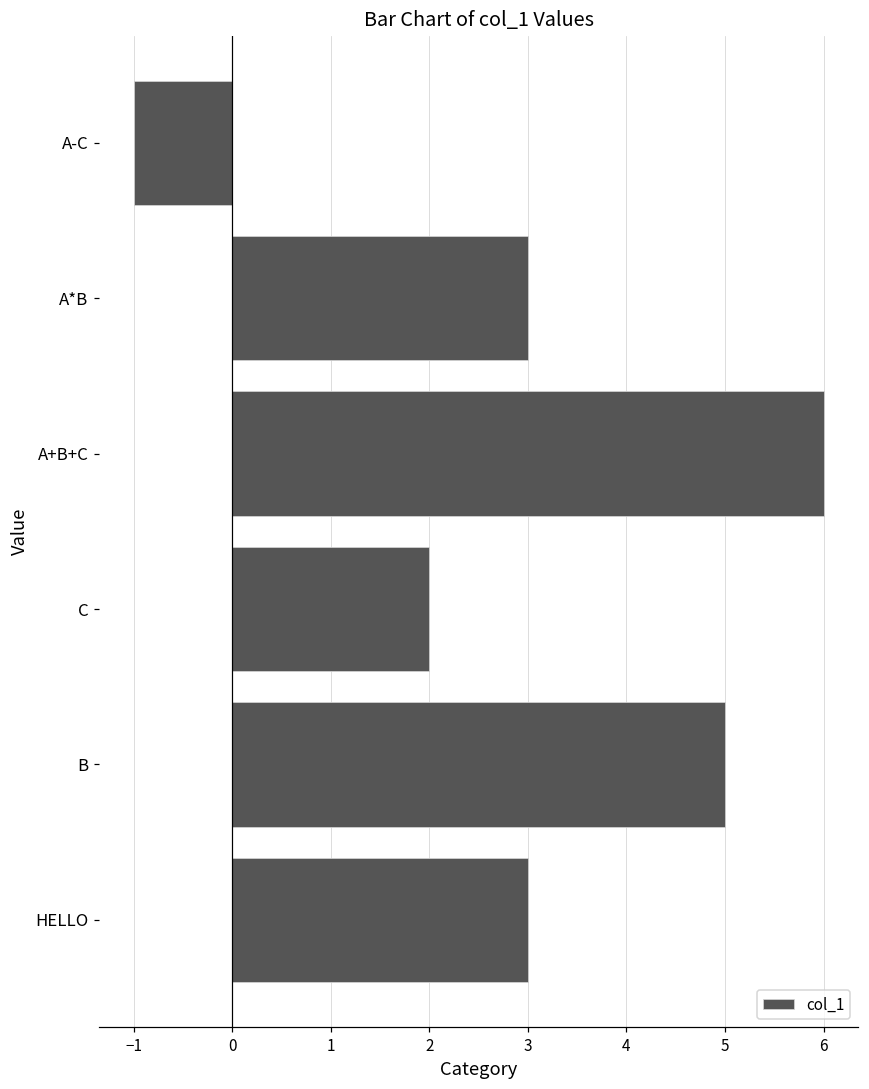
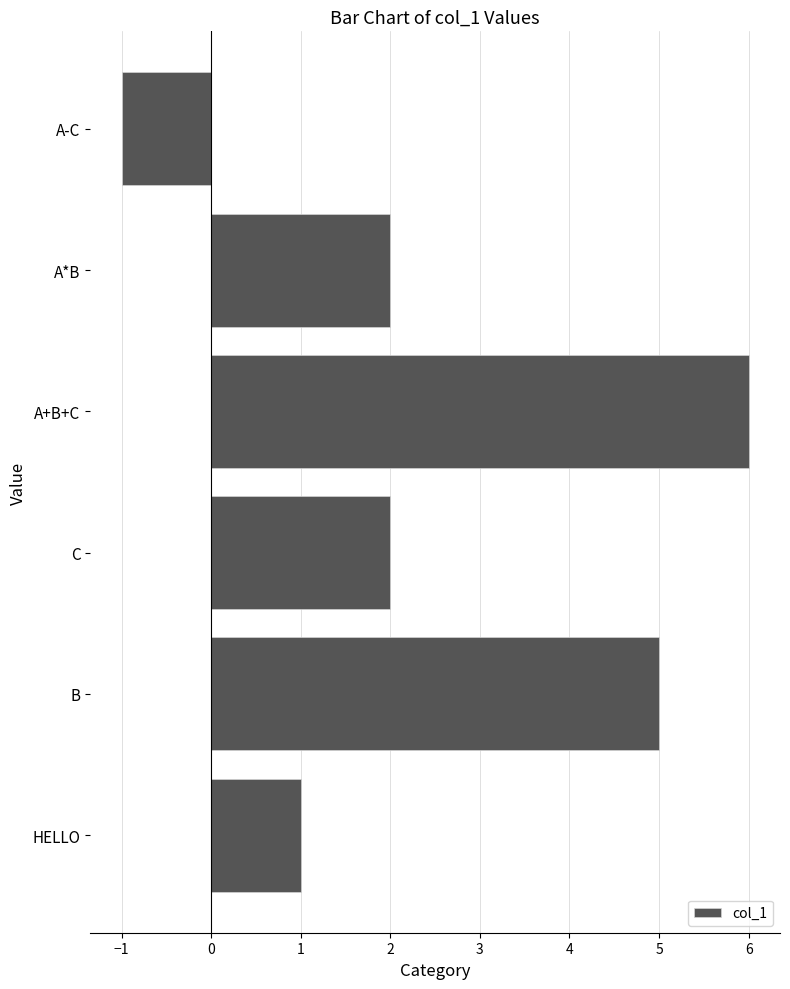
A*B: 3 -> 2
HELLO: 3 -> 1
